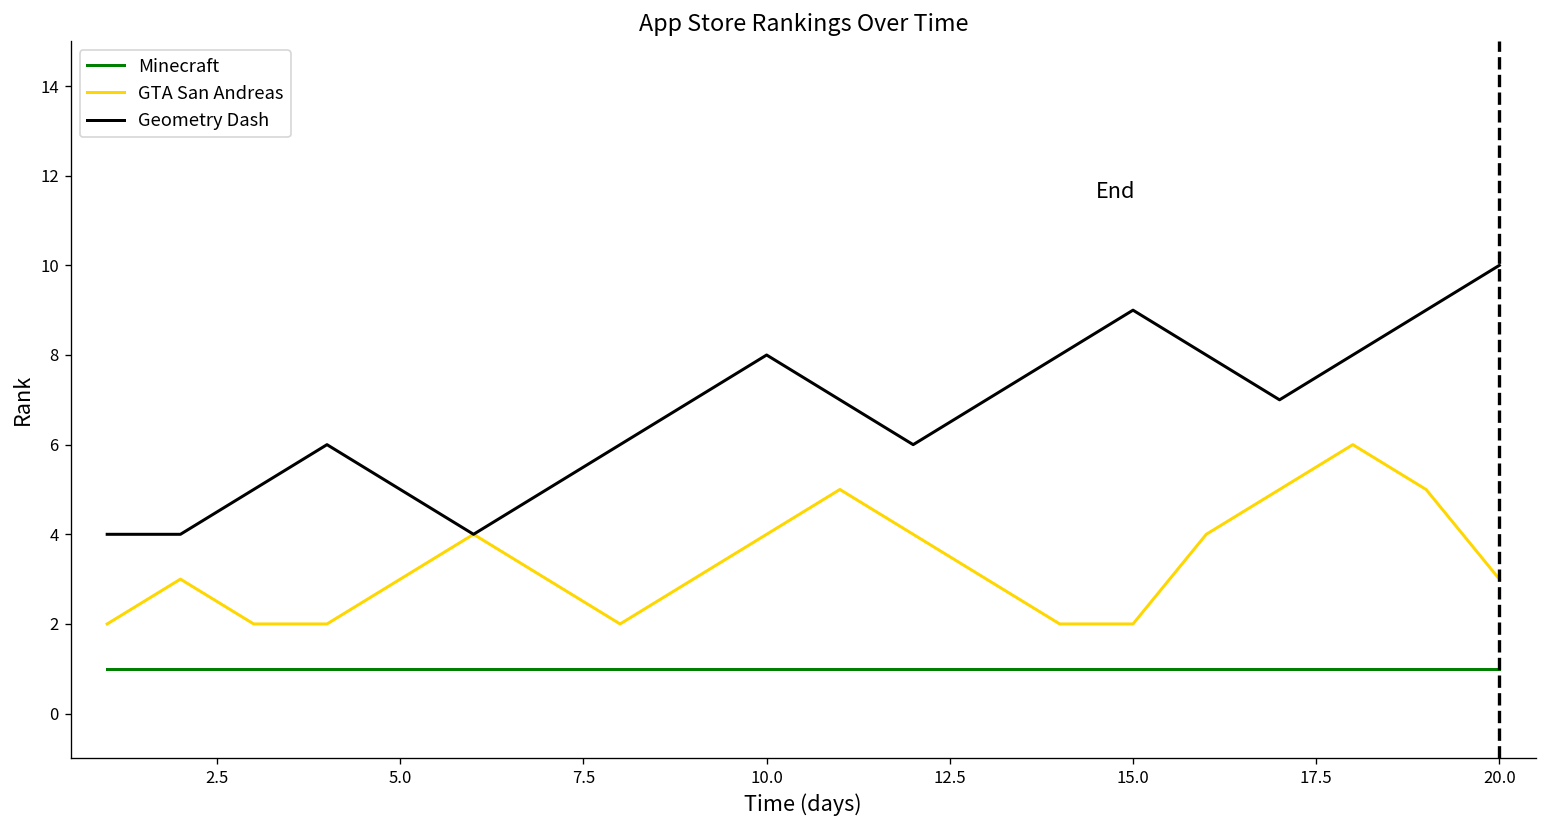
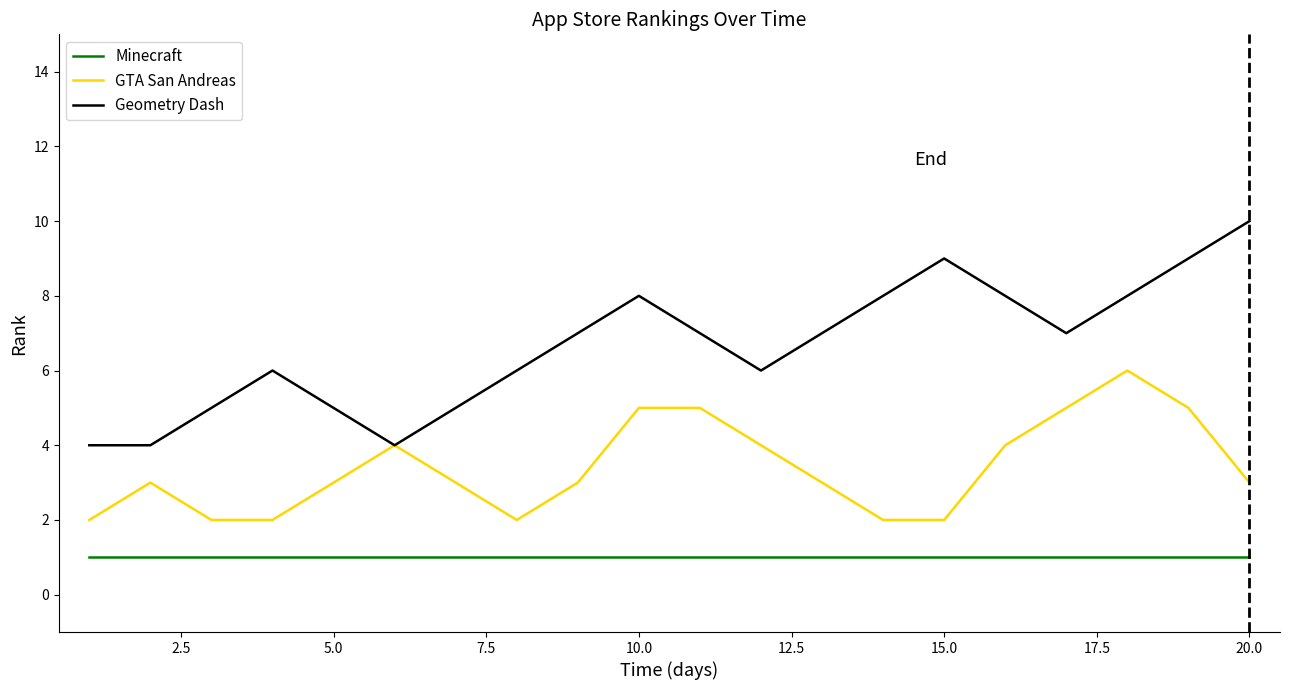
GTA San Andreas, 10.0: 4 -> 5
